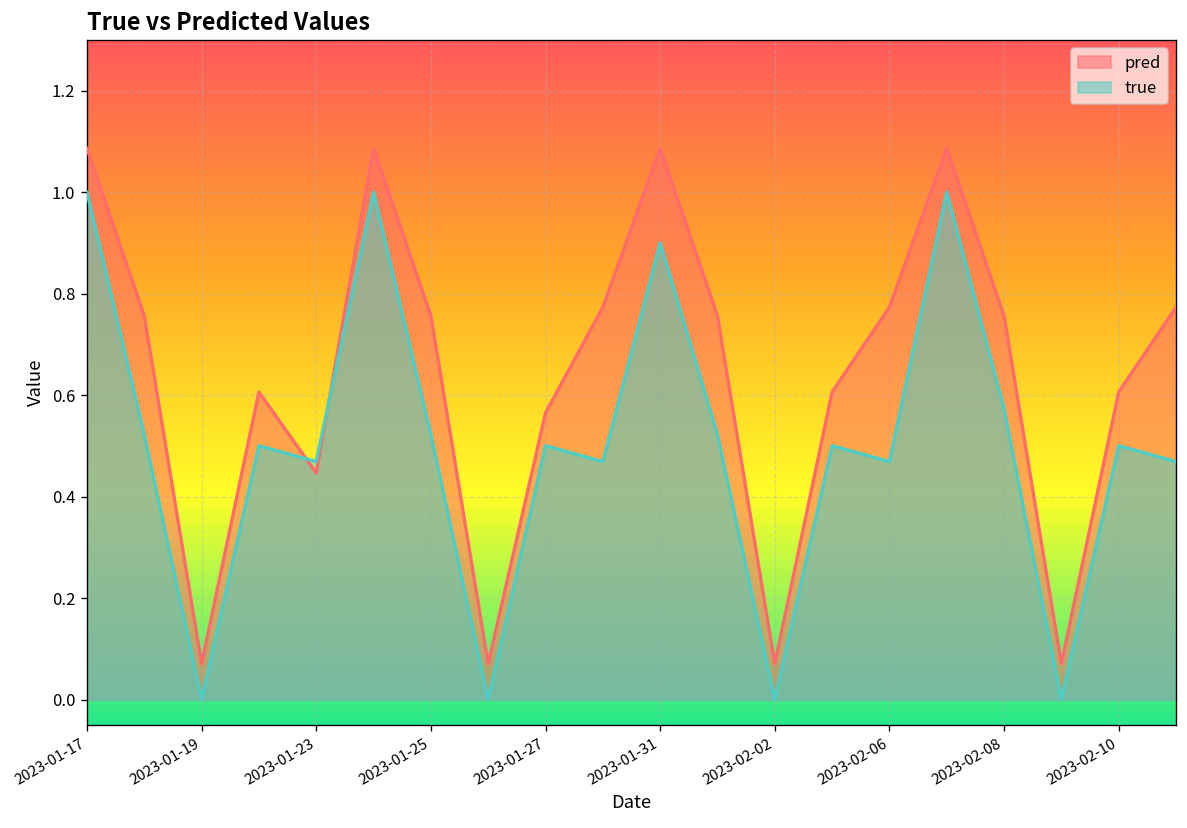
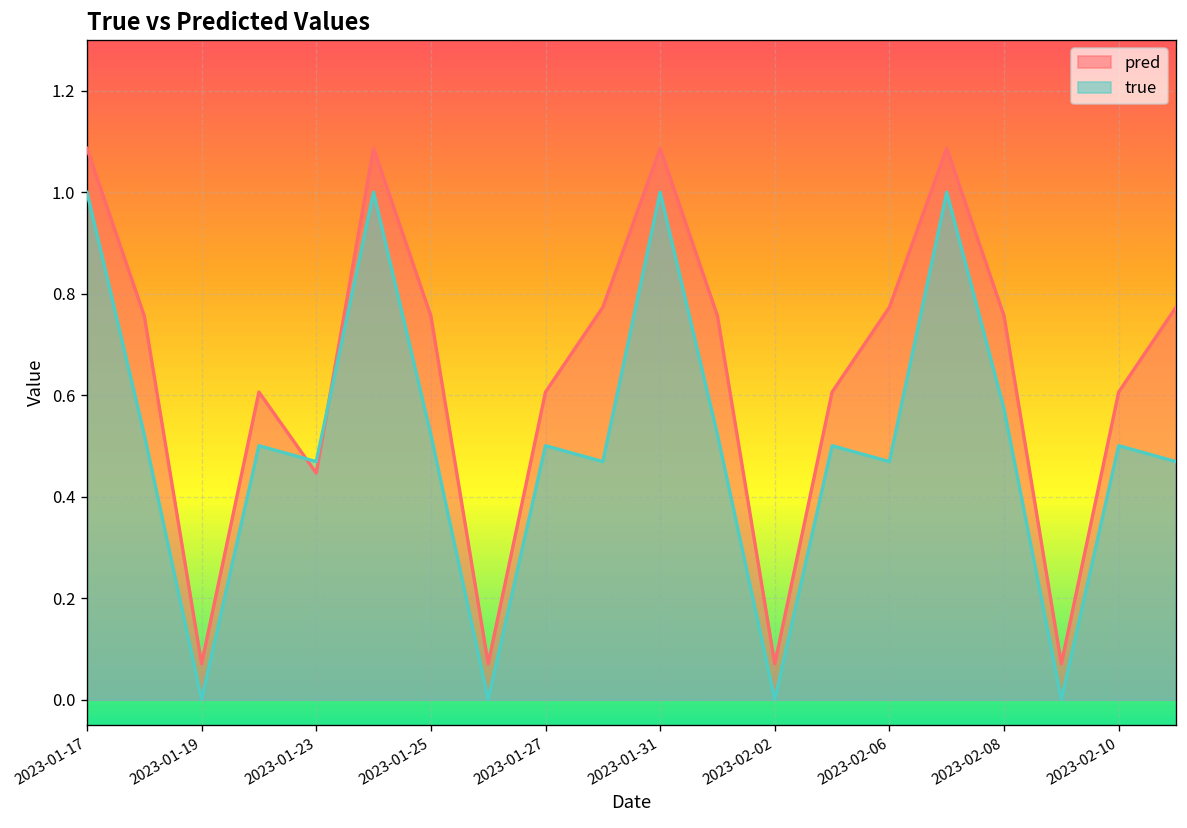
pred, 2023-01-27: 0.56 -> 0.61
true, 2023-01-31: 0.9 -> 1.0
